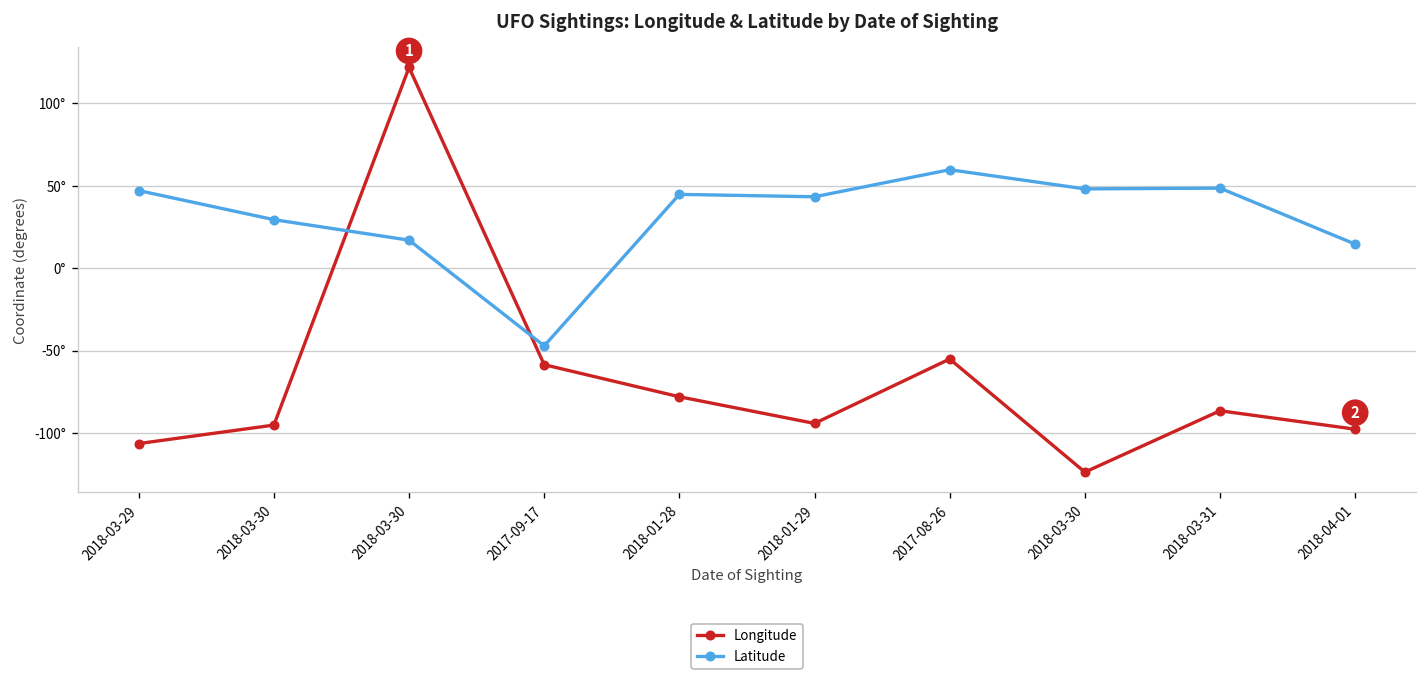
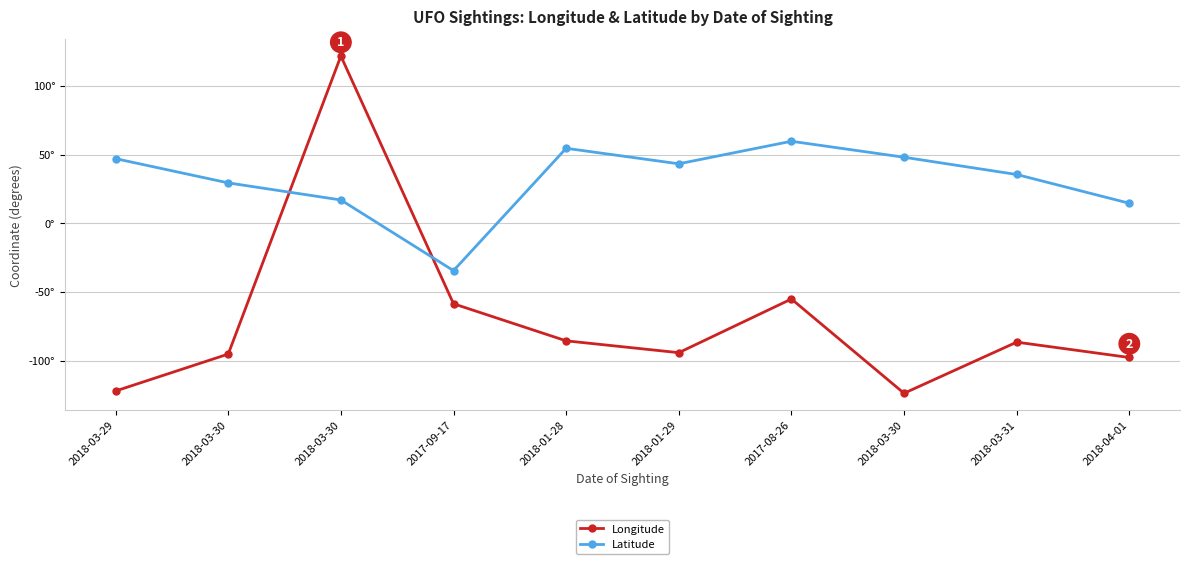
Longitude, 2018-03-29: -106° -> -122°
Latitude, 2017-09-17: -47° -> -35°
Longitude, 2018-01-28: -78° -> -86°
Latitude, 2018-01-28: 45° -> 55°
Latitude, 2018-03-31: 49° -> 36°
